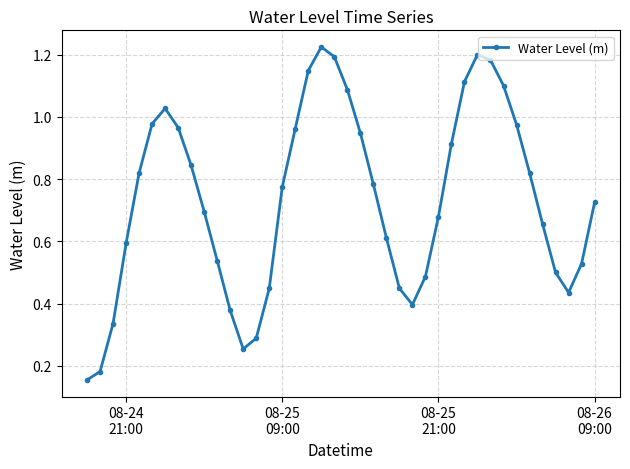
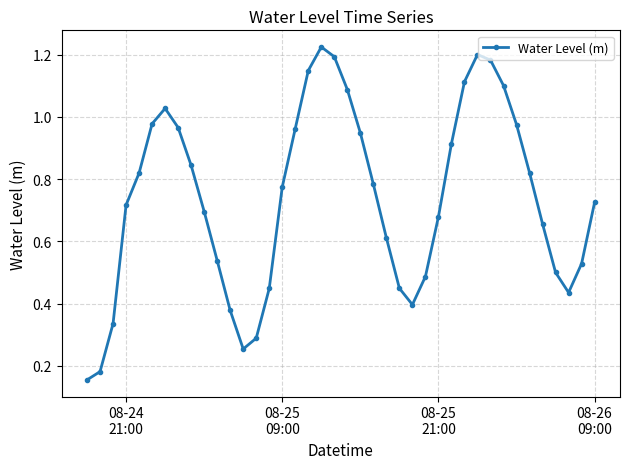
08-24 21:00: 0.59 -> 0.72
